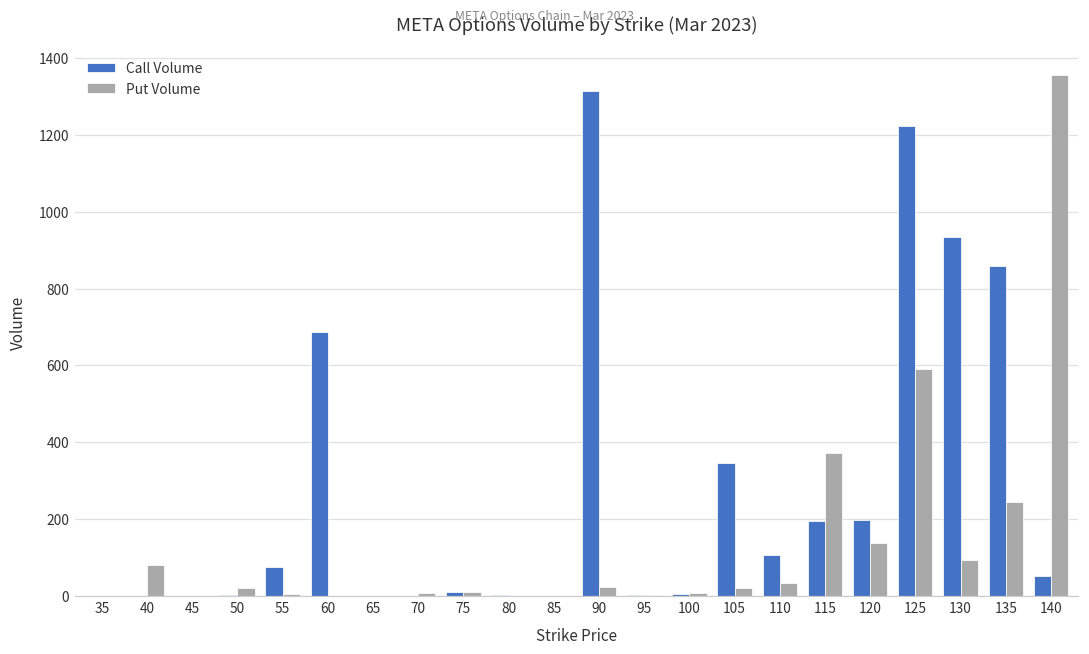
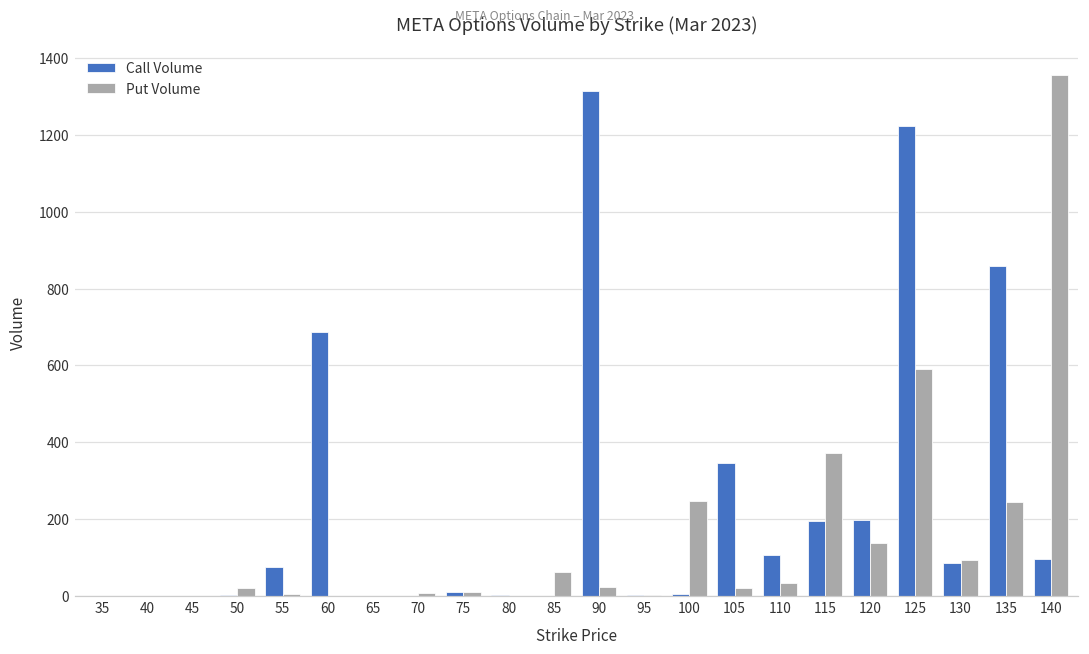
Put Volume, 40: 80 -> 0
Put Volume, 85: 0 -> 60
Put Volume, 100: 10 -> 250
Call Volume, 130: 940 -> 90
Call Volume, 140: 50 -> 100
